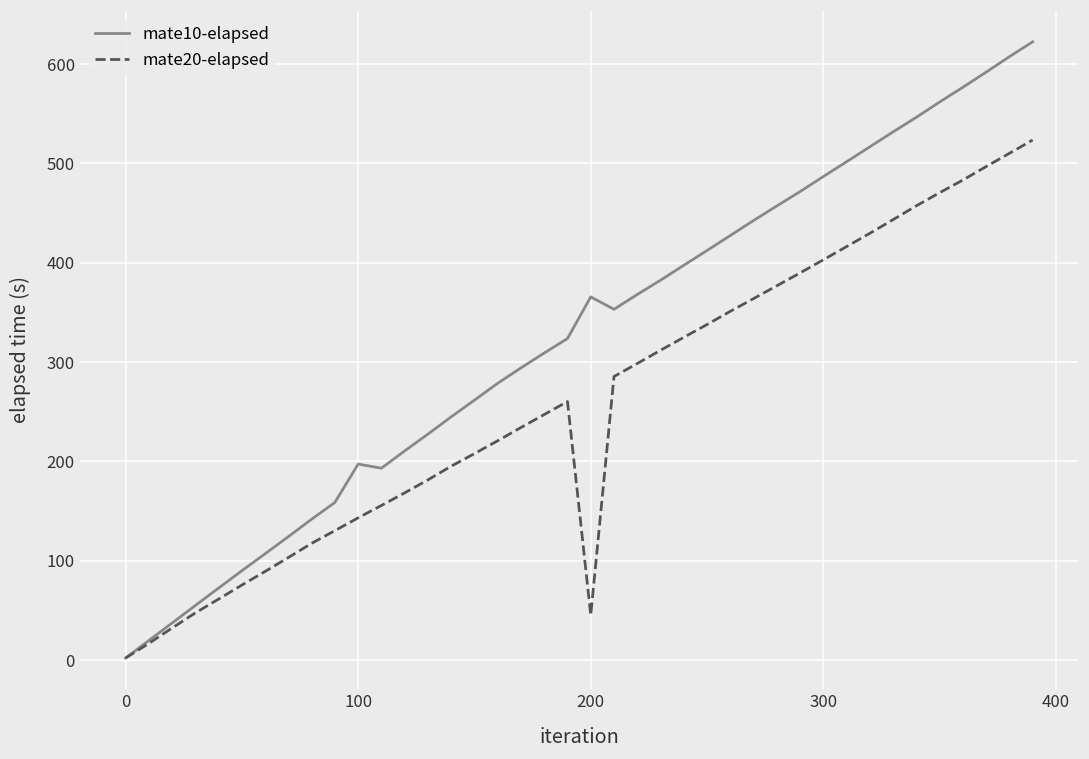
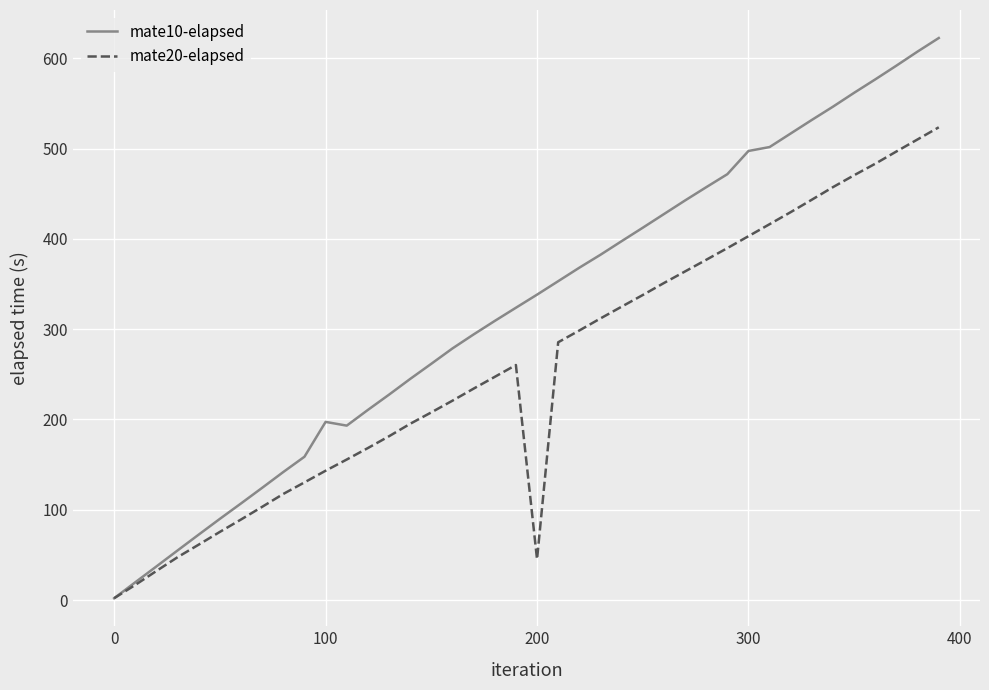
mate10-elapsed, 200: 370 -> 340
mate10-elapsed, 300: 490 -> 500
